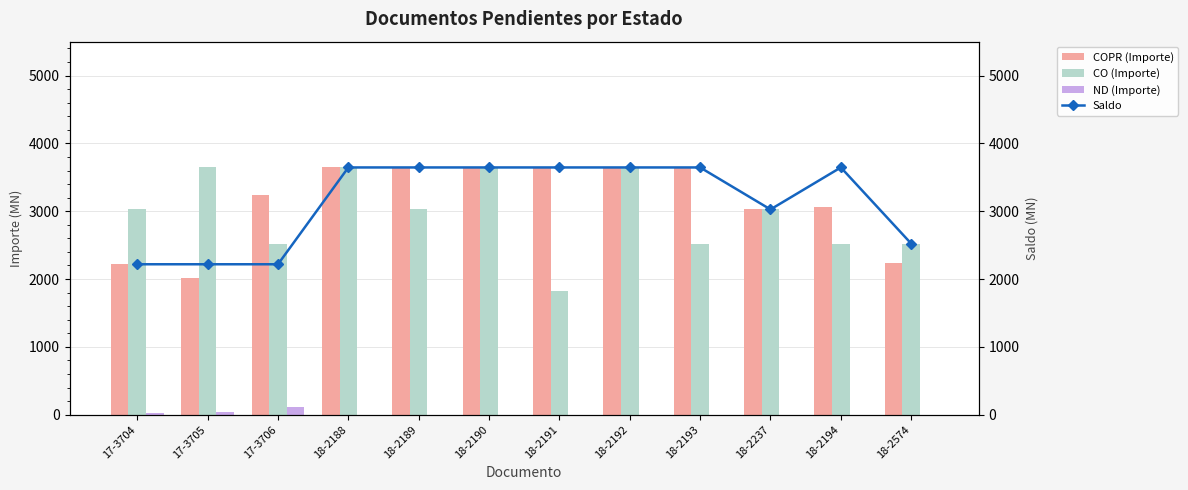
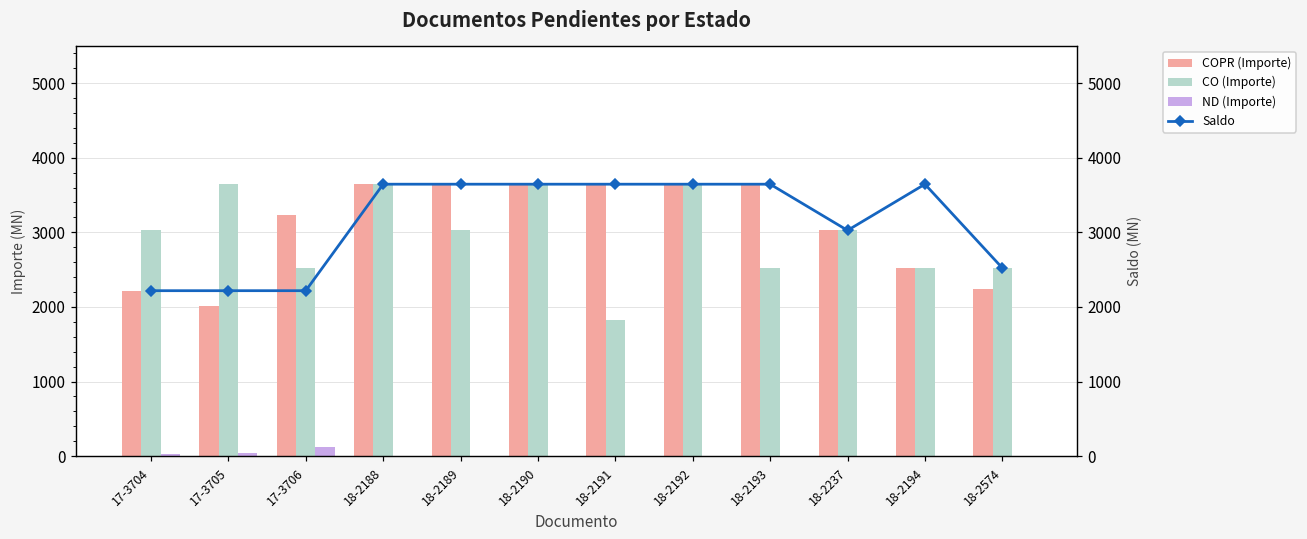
COPR (Importe), 18-2194: 3100 -> 2500
